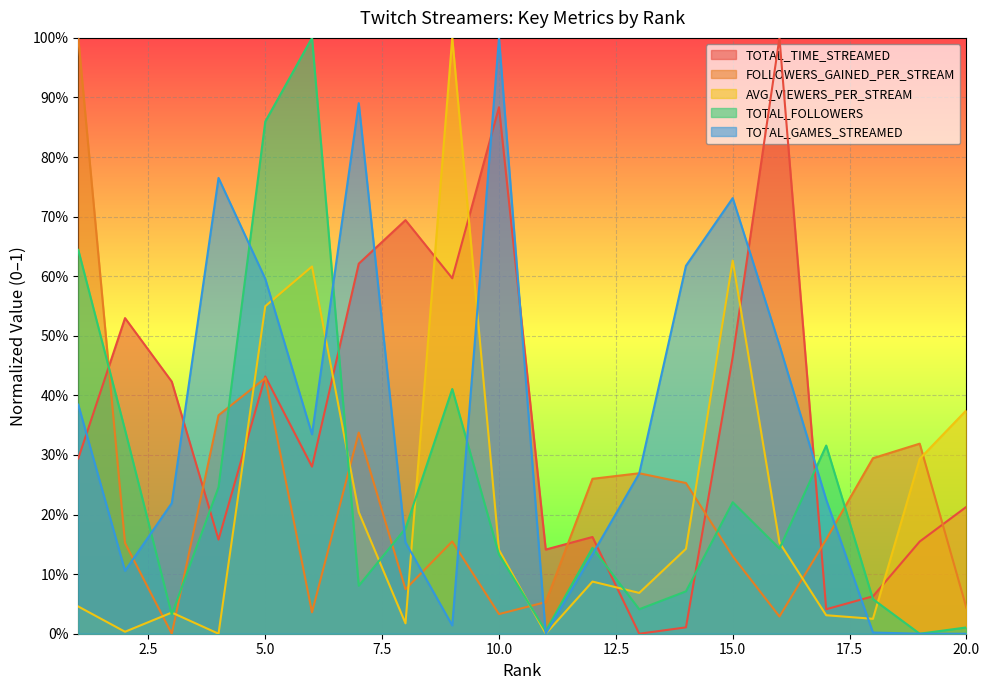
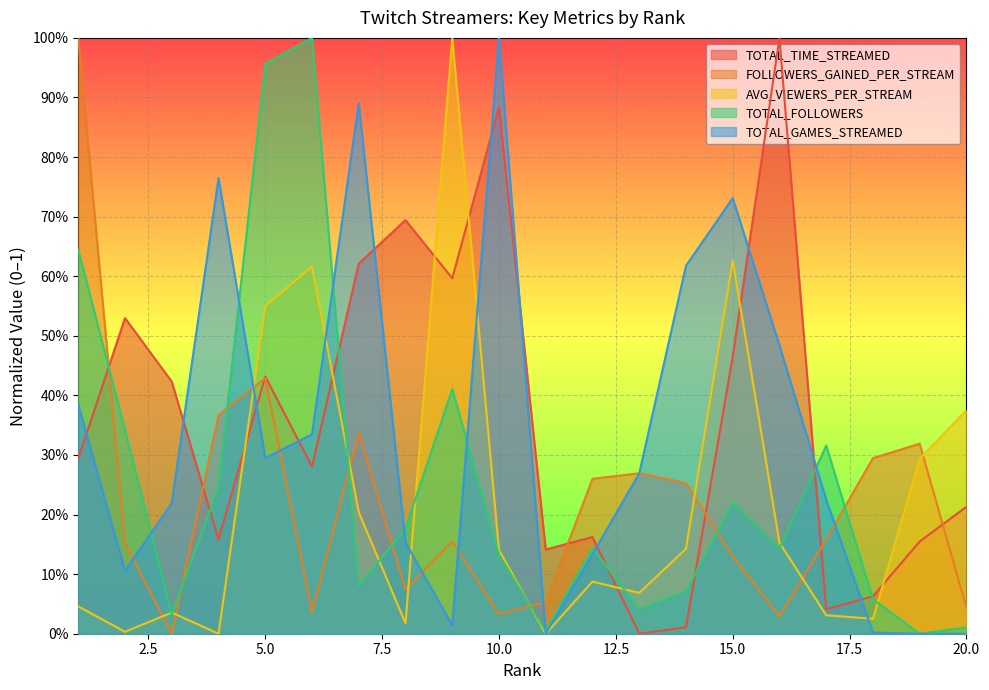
TOTAL_FOLLOWERS, 5.0: 86% -> 96%
TOTAL_GAMES_STREAMED, 5.0: 60% -> 29%
